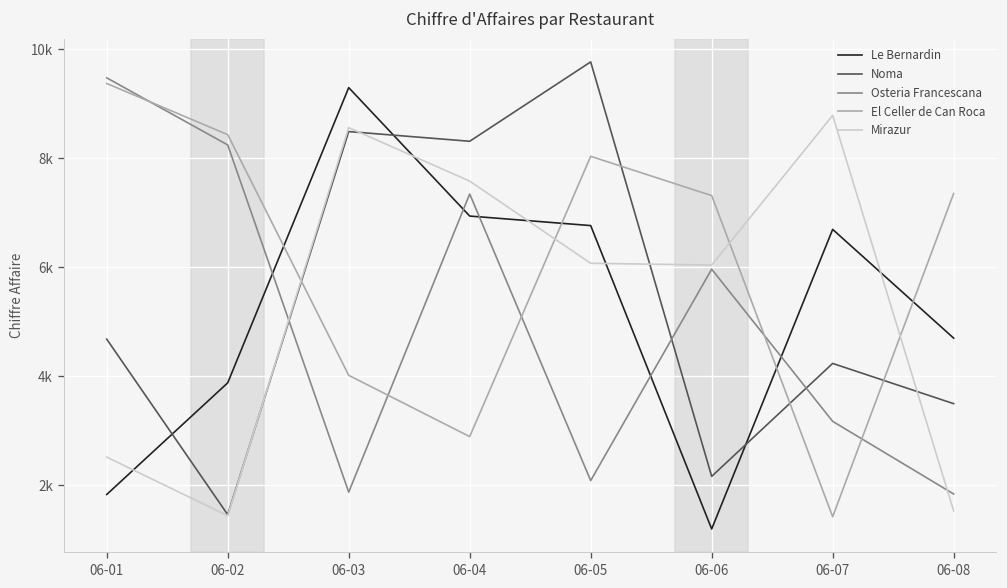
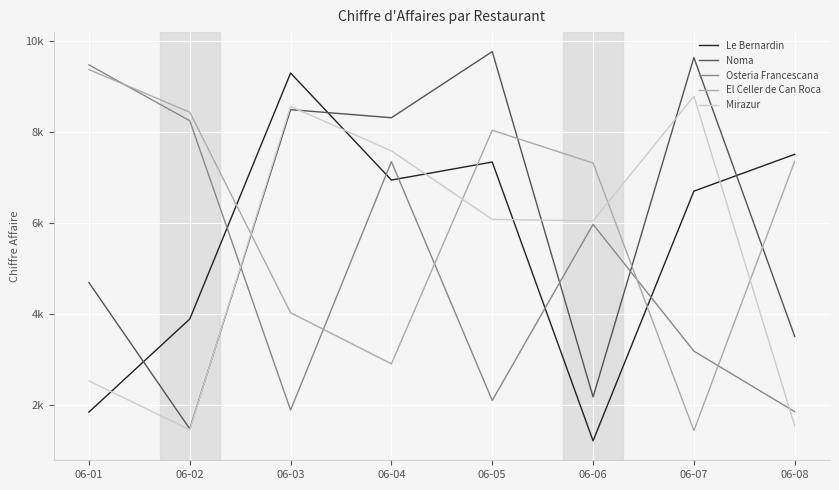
Le Bernardin, 06-05: 6800 -> 7300
Noma, 06-07: 4200 -> 9600
Le Bernardin, 06-08: 4700 -> 7500
